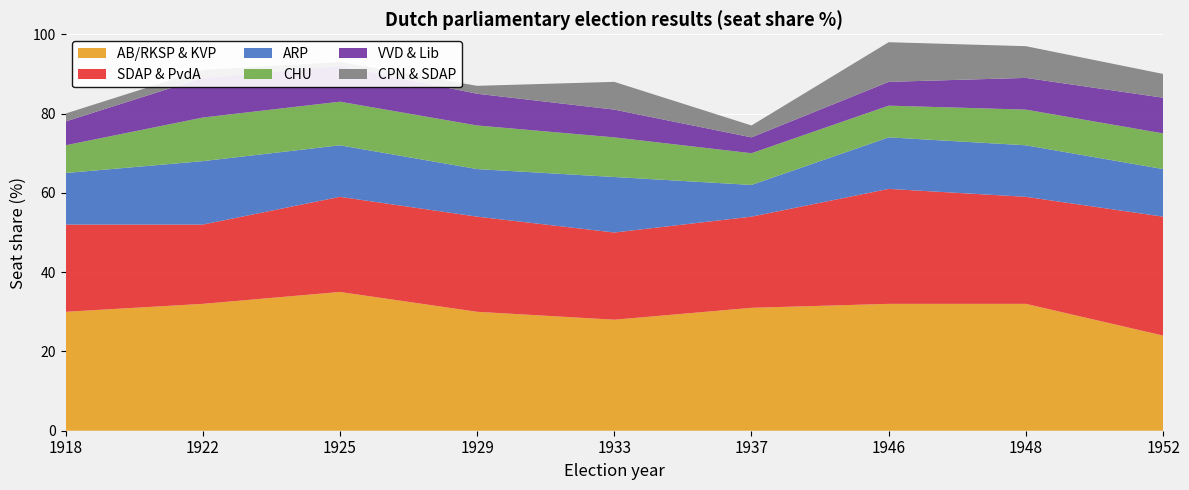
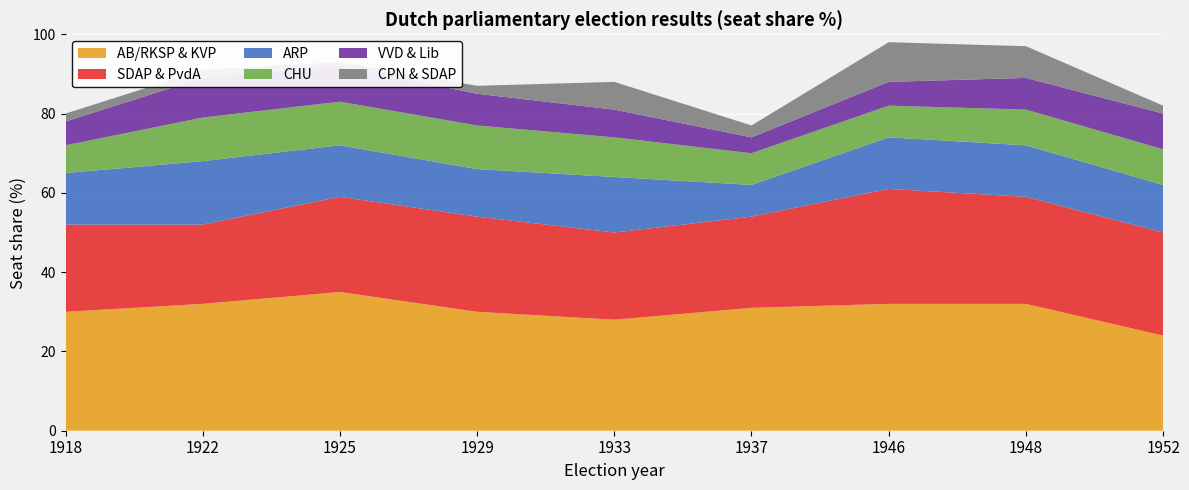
SDAP & PvdA, 1952: 30 -> 26
CPN & SDAP, 1952: 6 -> 2
